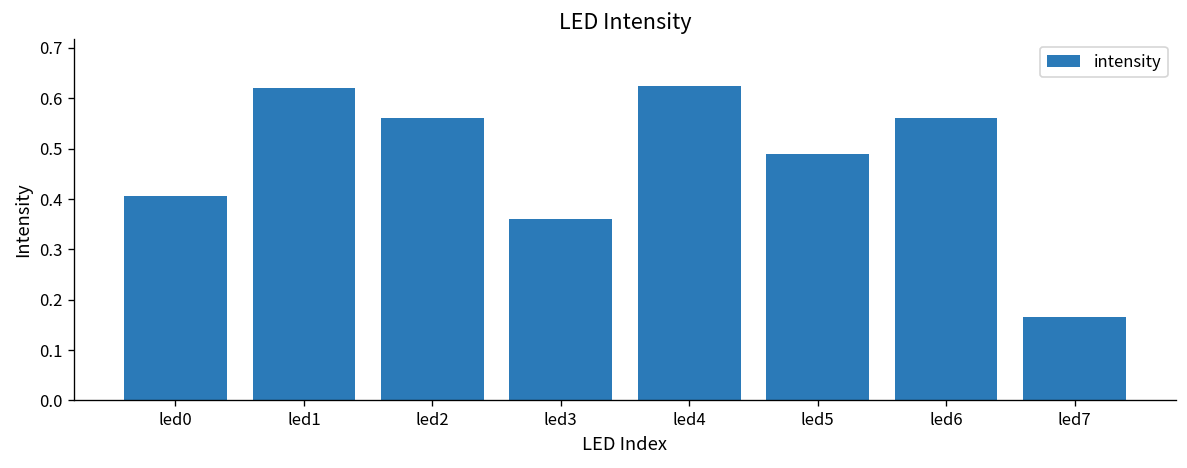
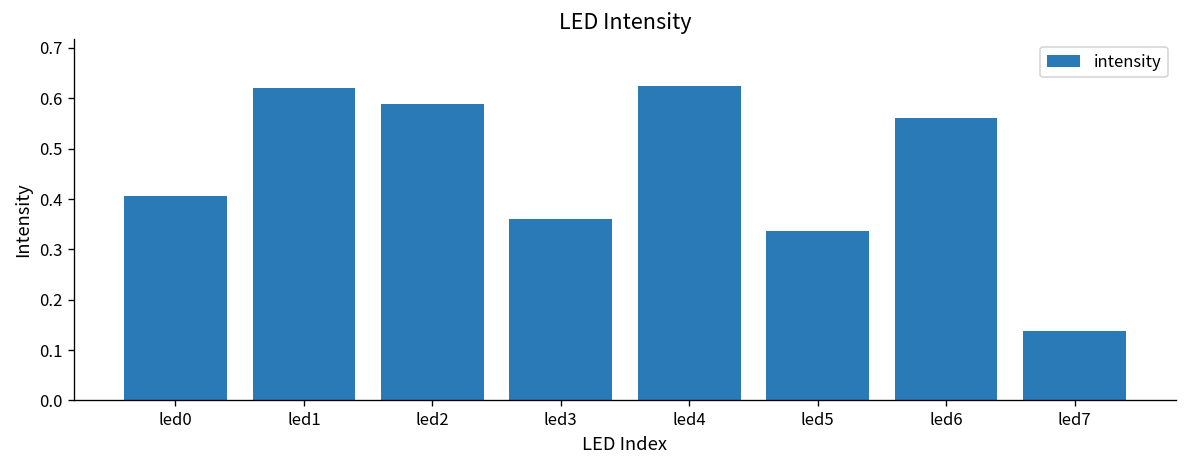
led2: 0.56 -> 0.59
led5: 0.49 -> 0.34
led7: 0.17 -> 0.14
